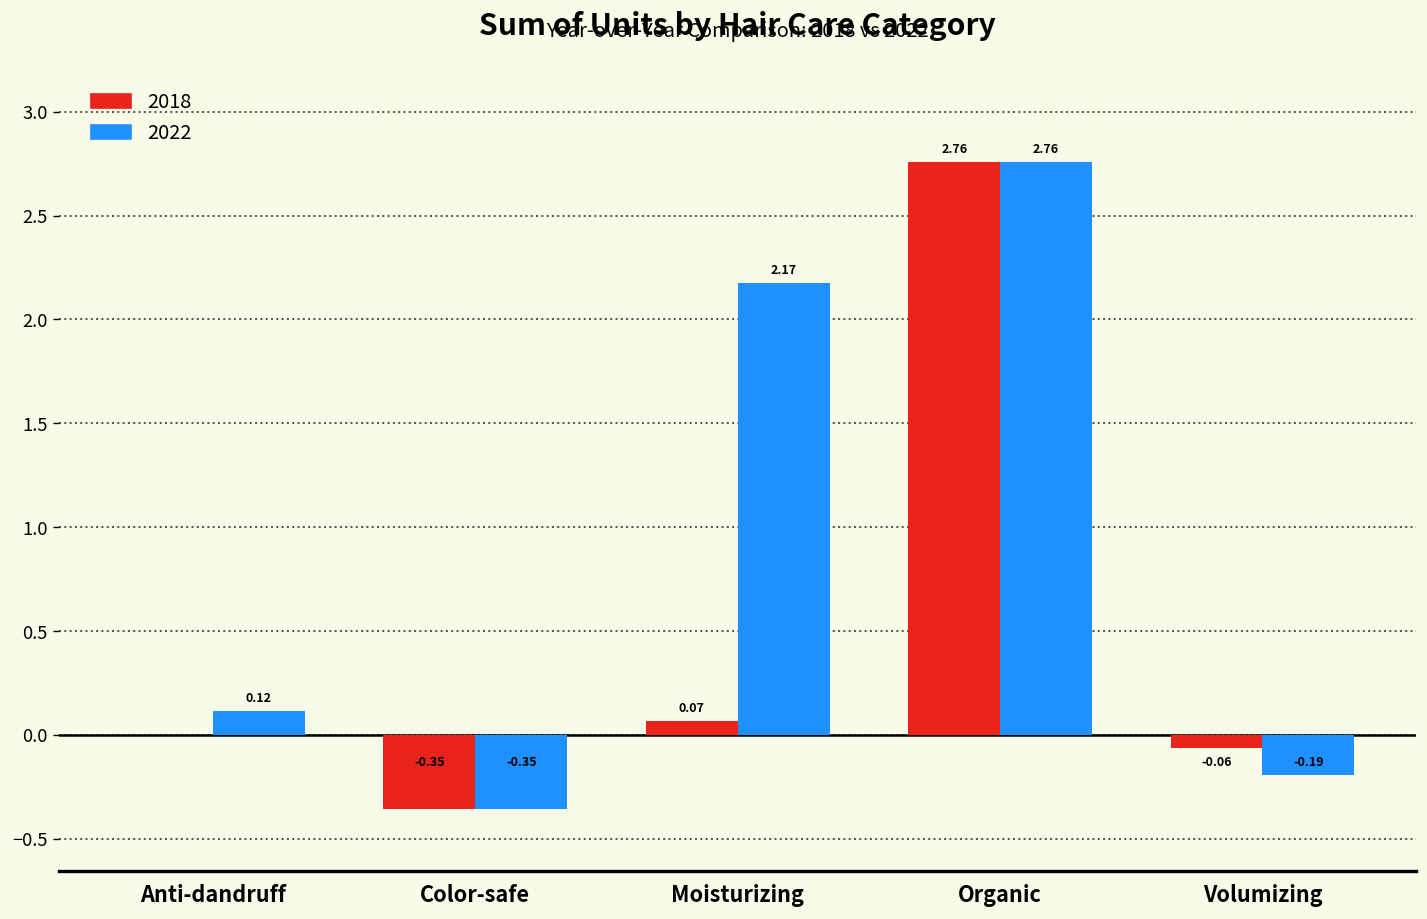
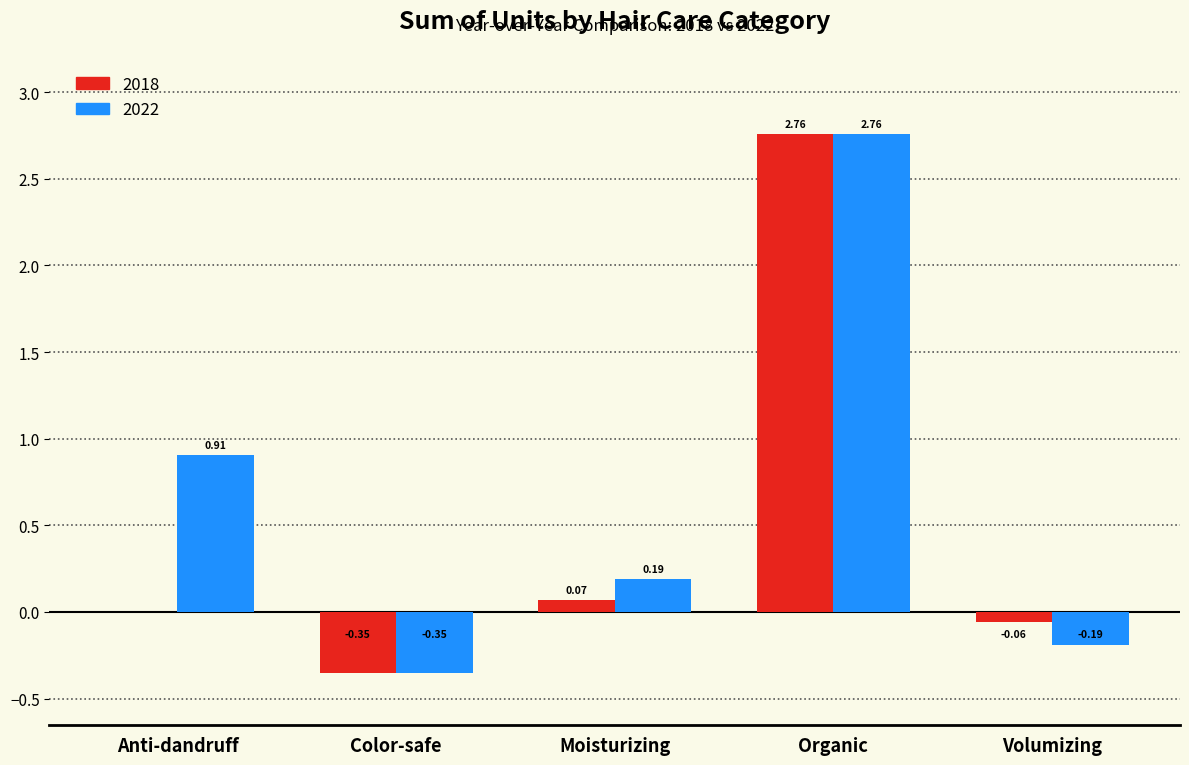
2022, Anti-dandruff: 0.12 -> 0.91
2022, Moisturizing: 2.17 -> 0.19
